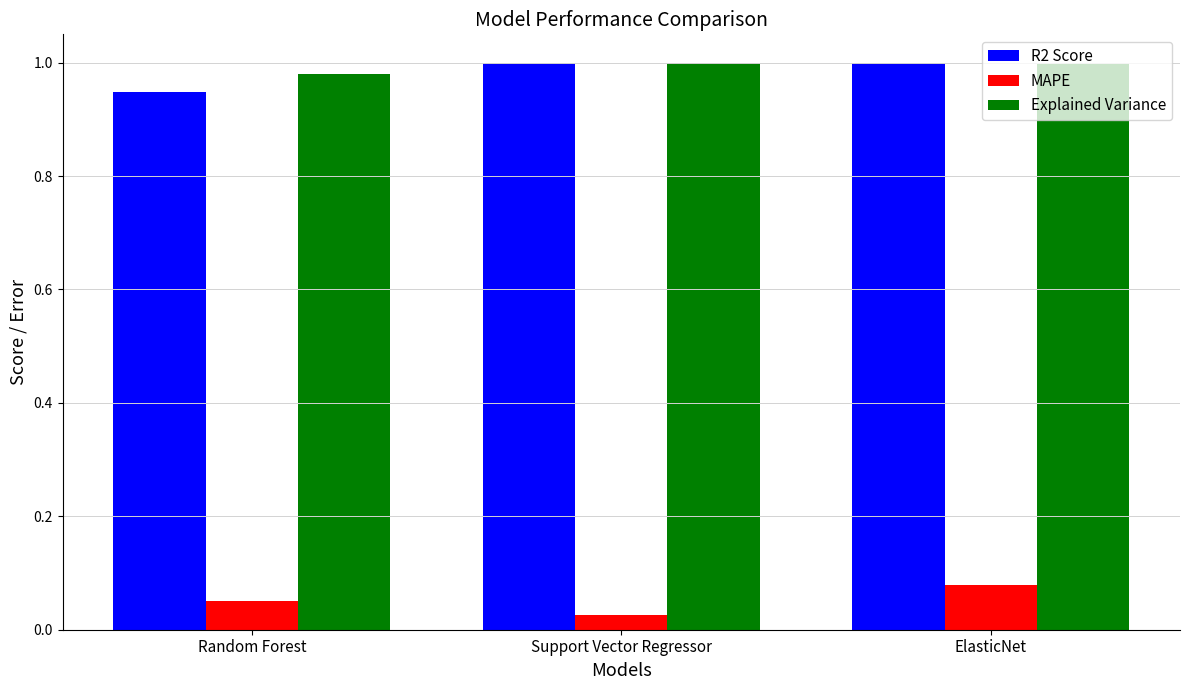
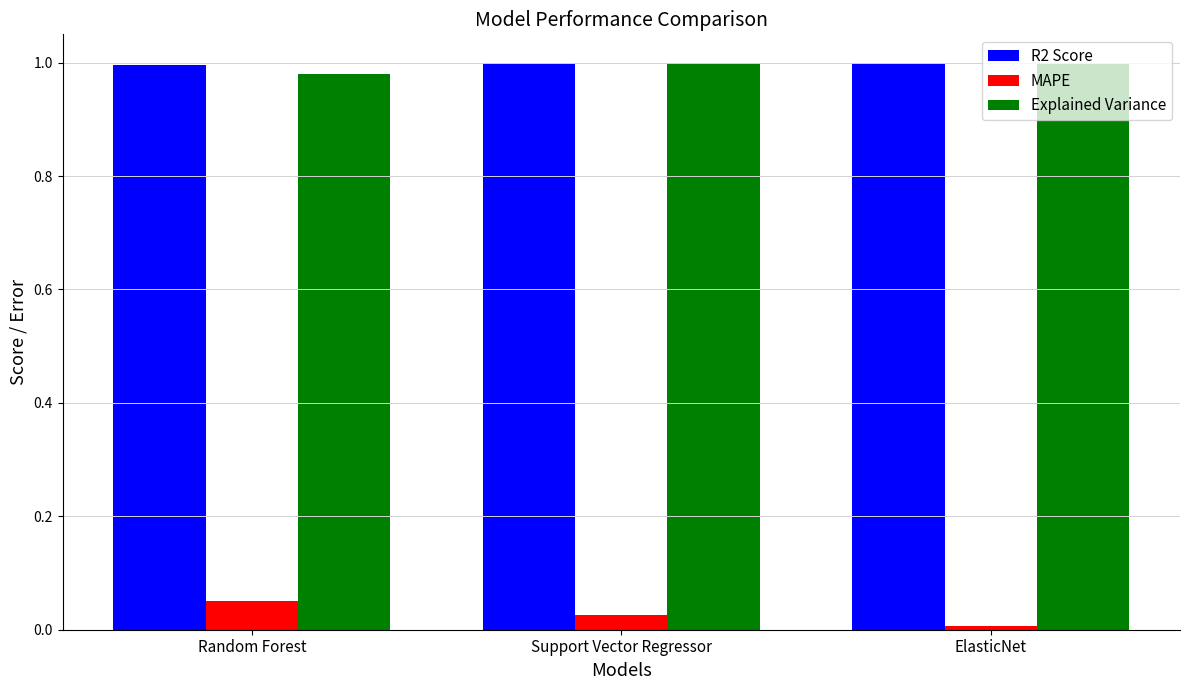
R2 Score, Random Forest: 0.95 -> 1.00
MAPE, ElasticNet: 0.08 -> 0.01
